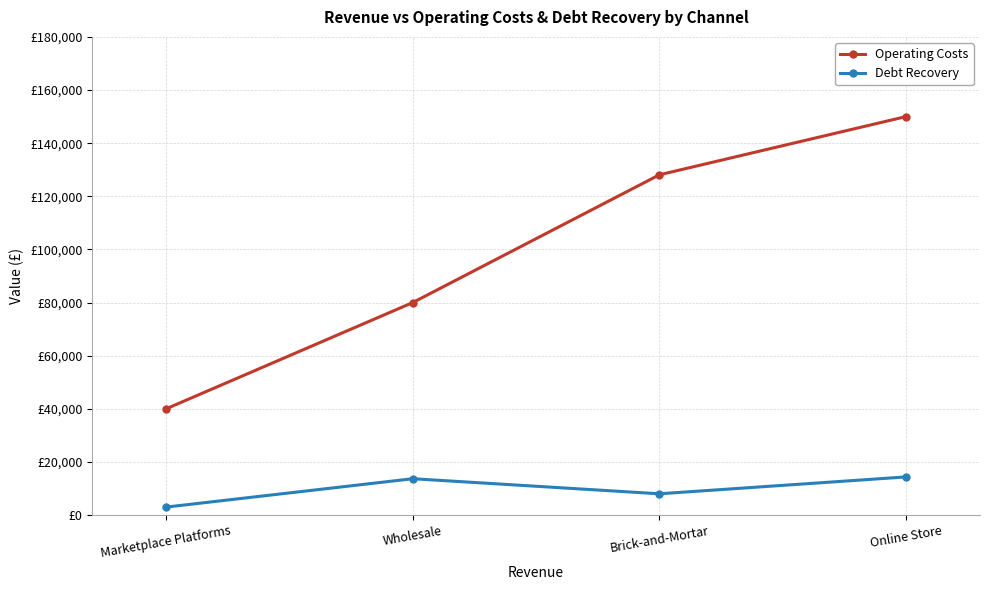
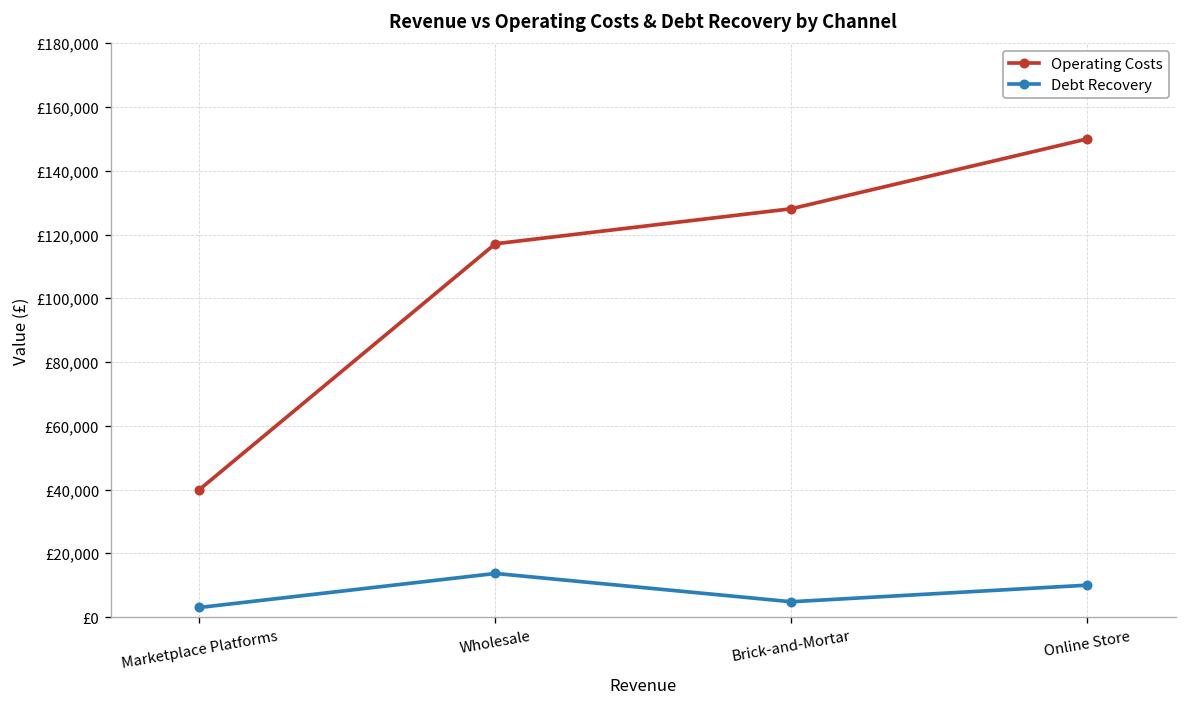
Operating Costs, Wholesale: £80,000 -> £117,000
Debt Recovery, Brick-and-Mortar: £8,000 -> £5,000
Debt Recovery, Online Store: £14,000 -> £10,000
